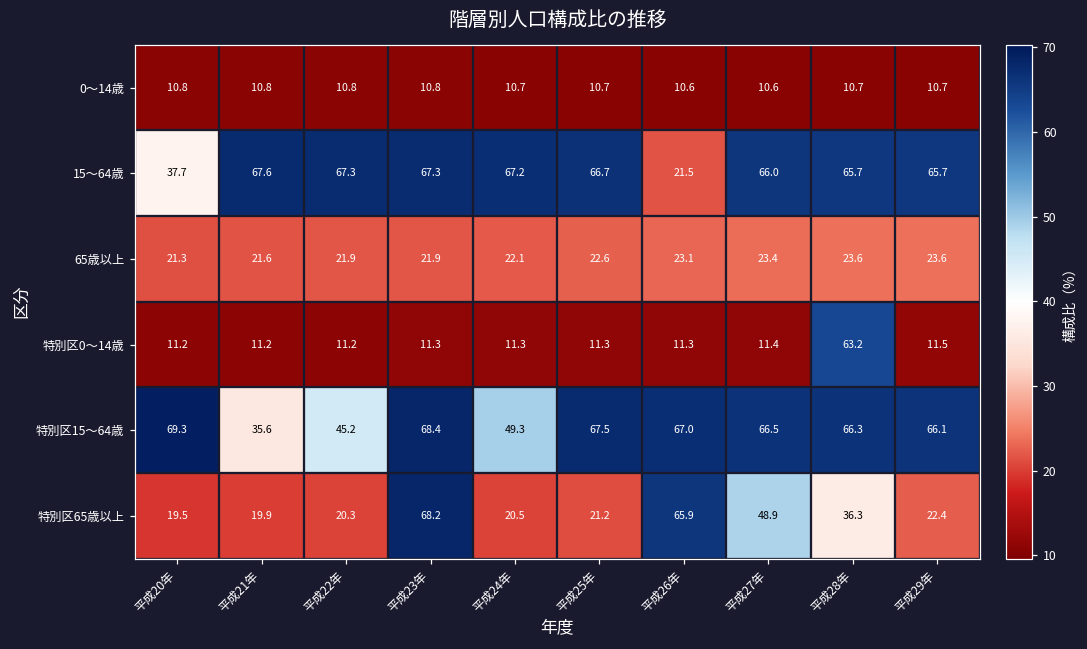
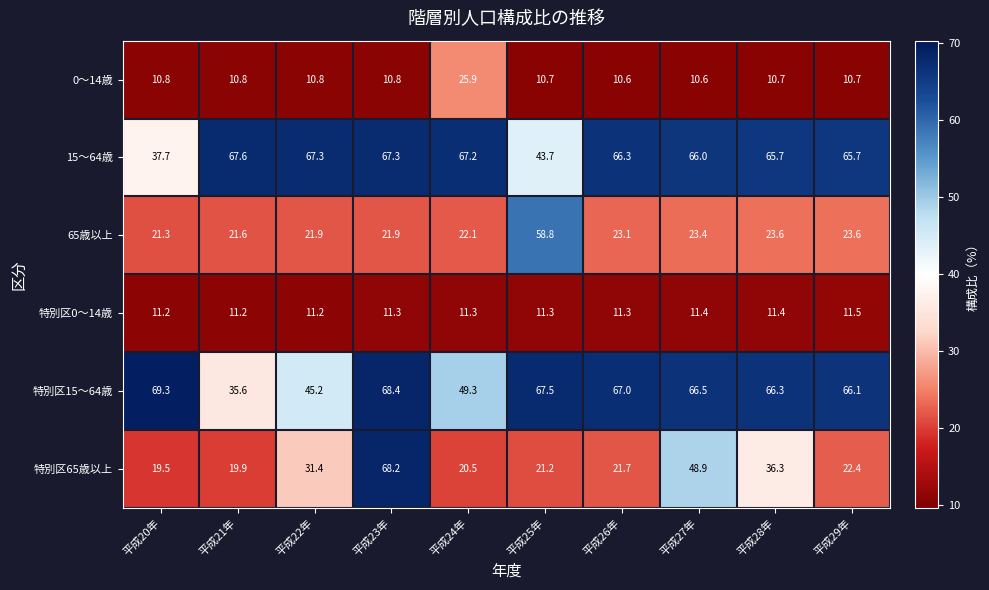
0～14歳, 平成24年: 10.7 -> 25.9
15～64歳, 平成25年: 66.7 -> 43.7
15～64歳, 平成26年: 21.5 -> 66.3
65歳以上, 平成25年: 22.6 -> 58.8
特別区0～14歳, 平成28年: 63.2 -> 11.4
特別区65歳以上, 平成22年: 20.3 -> 31.4
特別区65歳以上, 平成26年: 65.9 -> 21.7
